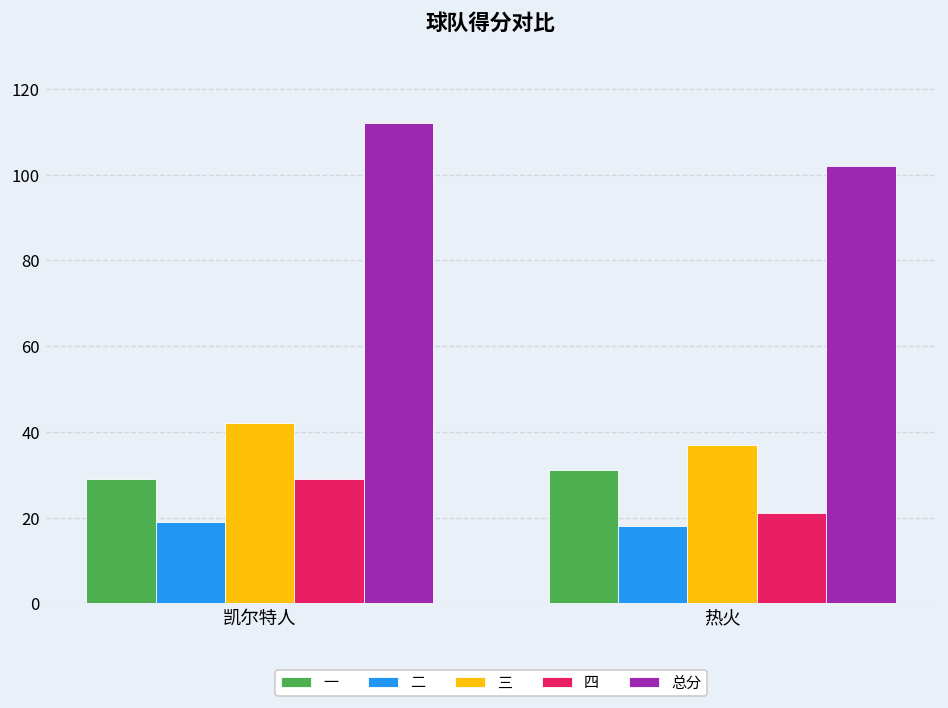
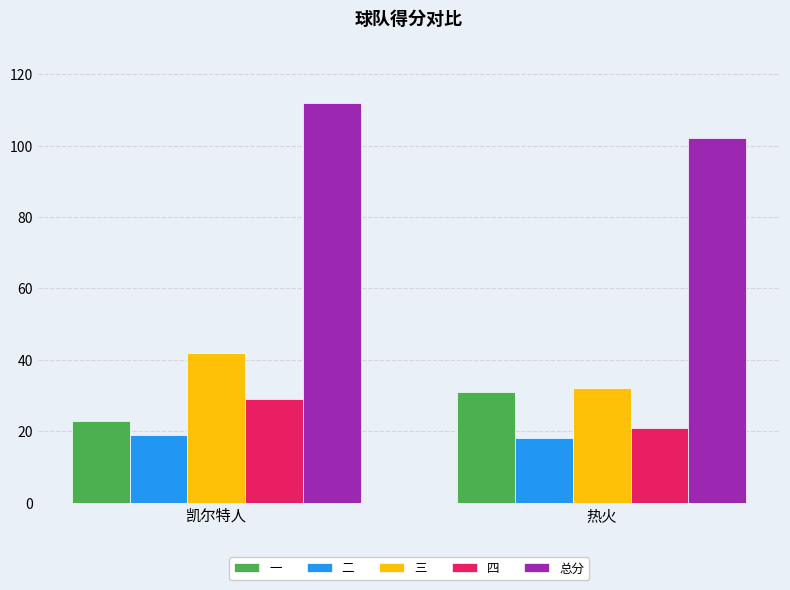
一, 凯尔特人: 29 -> 23
三, 热火: 37 -> 32
